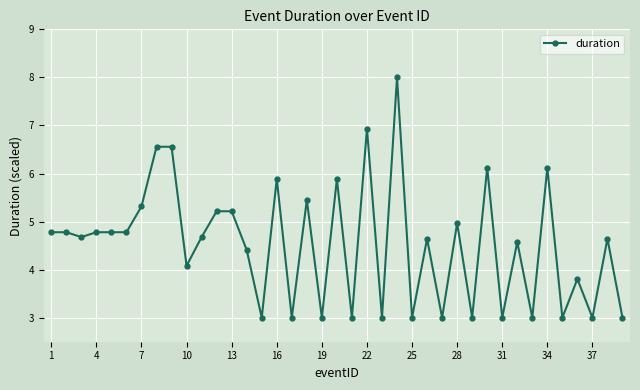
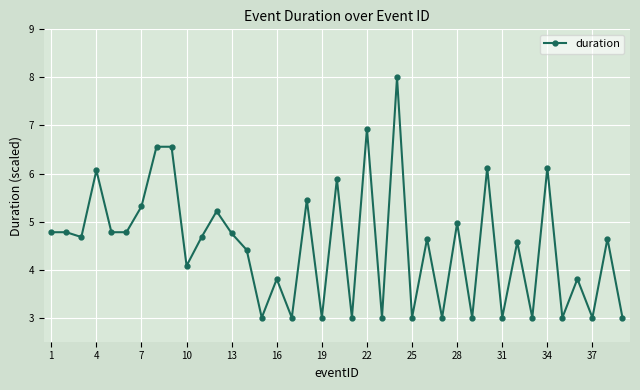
4: 4.8 -> 6.1
13: 5.2 -> 4.8
16: 5.9 -> 3.8
